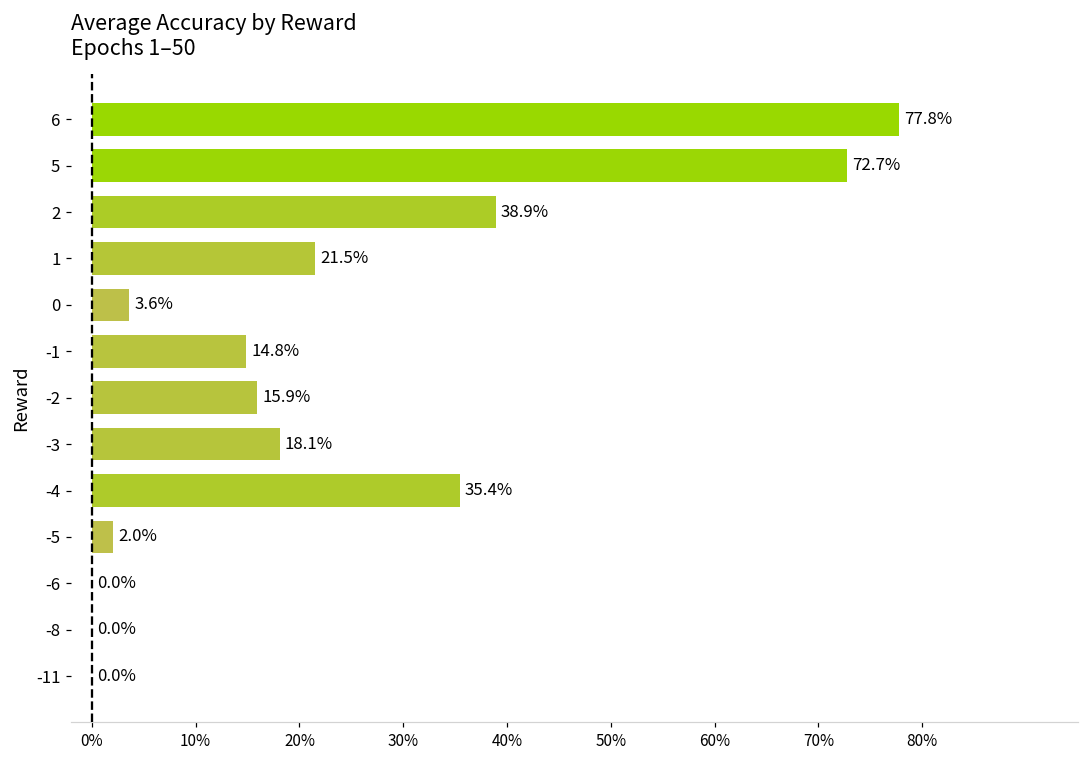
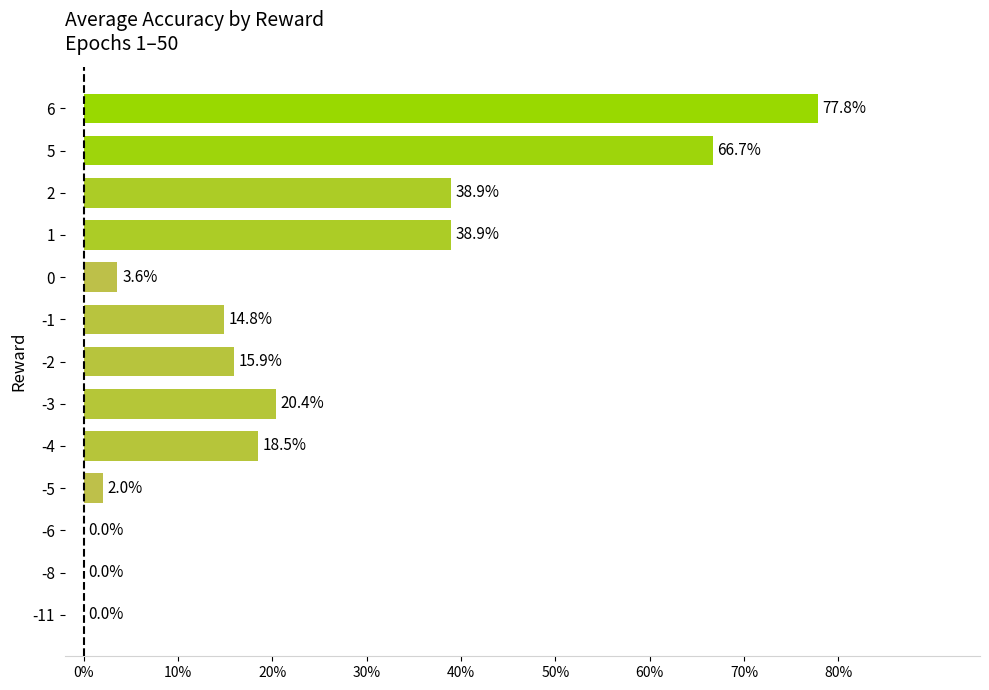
5: 72.7% -> 66.7%
1: 21.5% -> 38.9%
-3: 18.1% -> 20.4%
-4: 35.4% -> 18.5%
